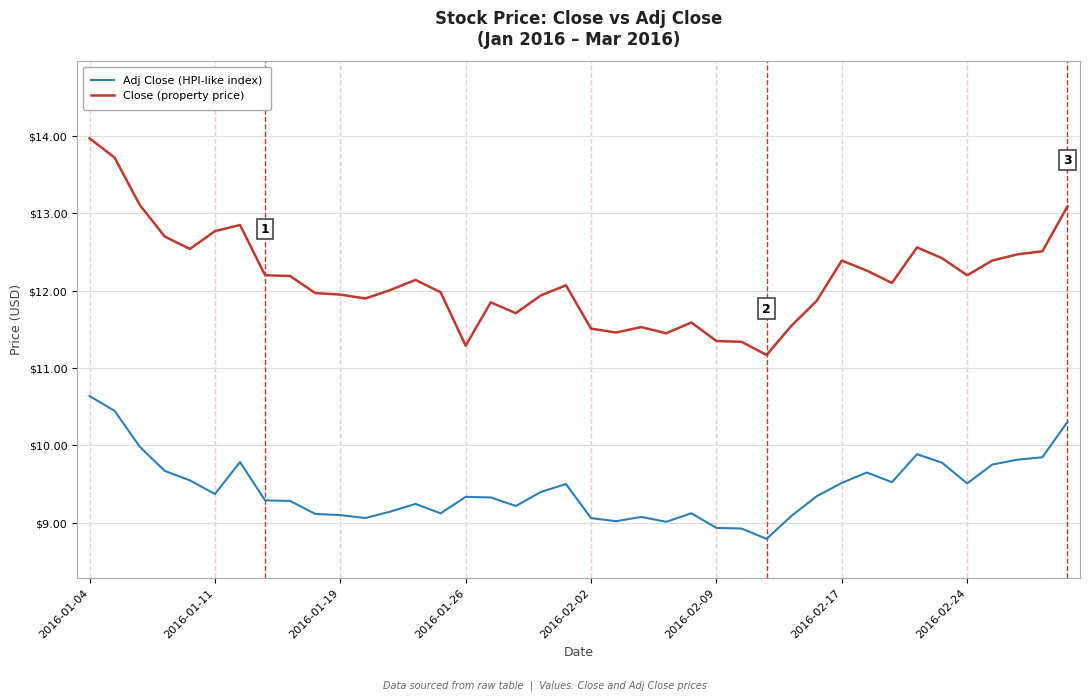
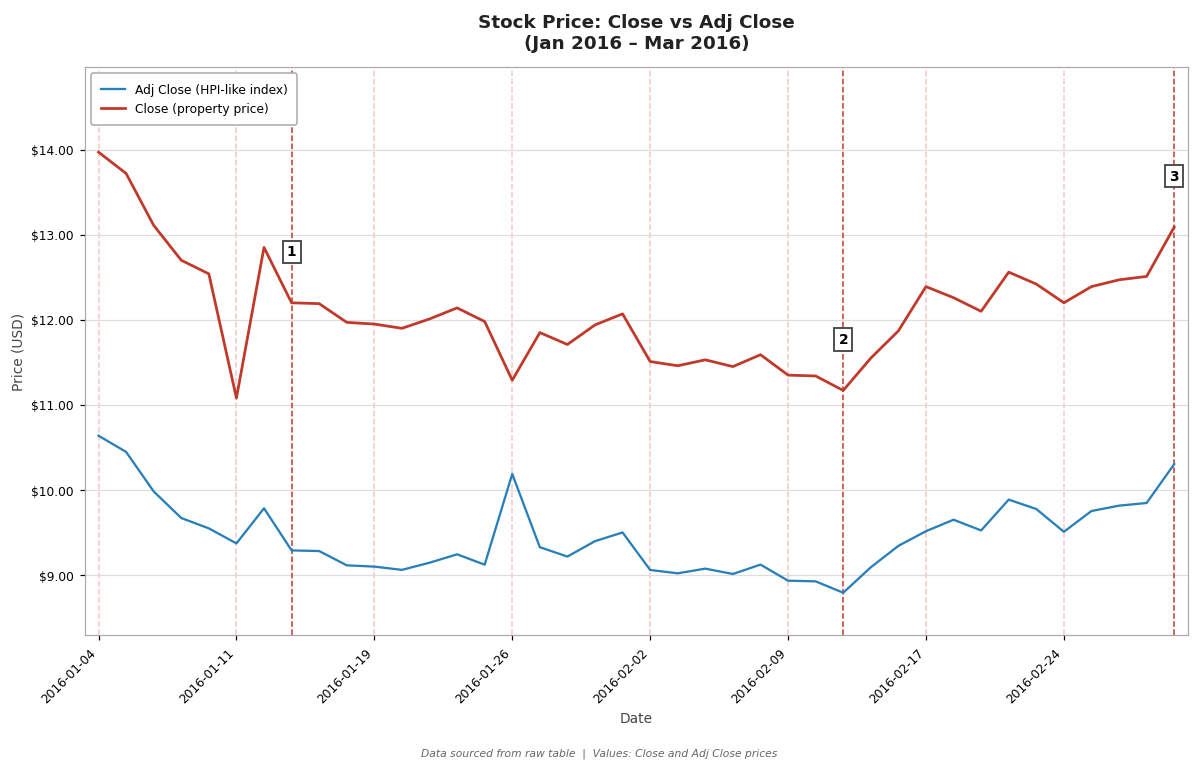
Close (property price), 2016-01-11: $12.8 -> $11.1
Adj Close (HPI-like index), 2016-01-26: $9.3 -> $10.2
